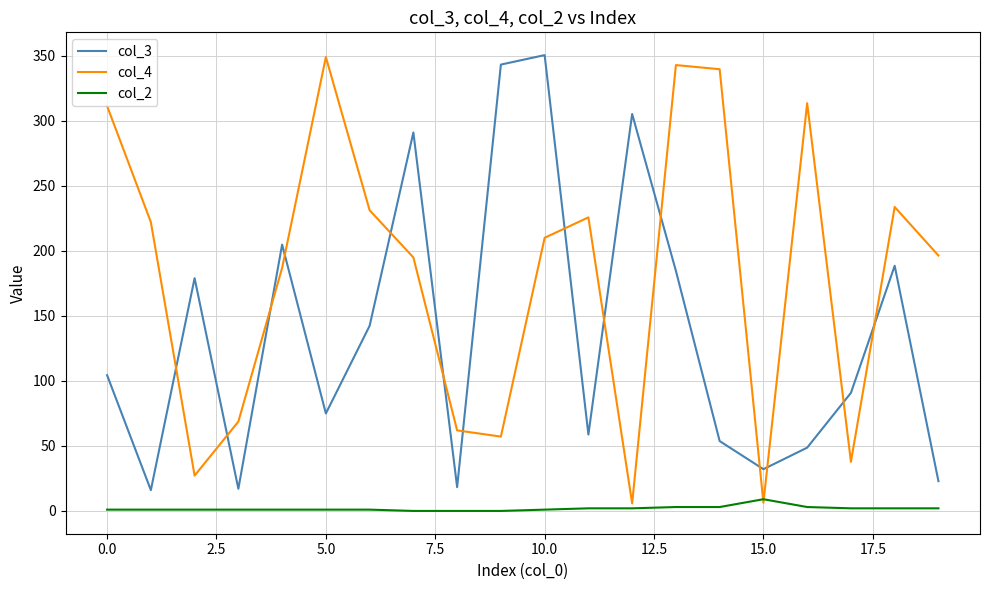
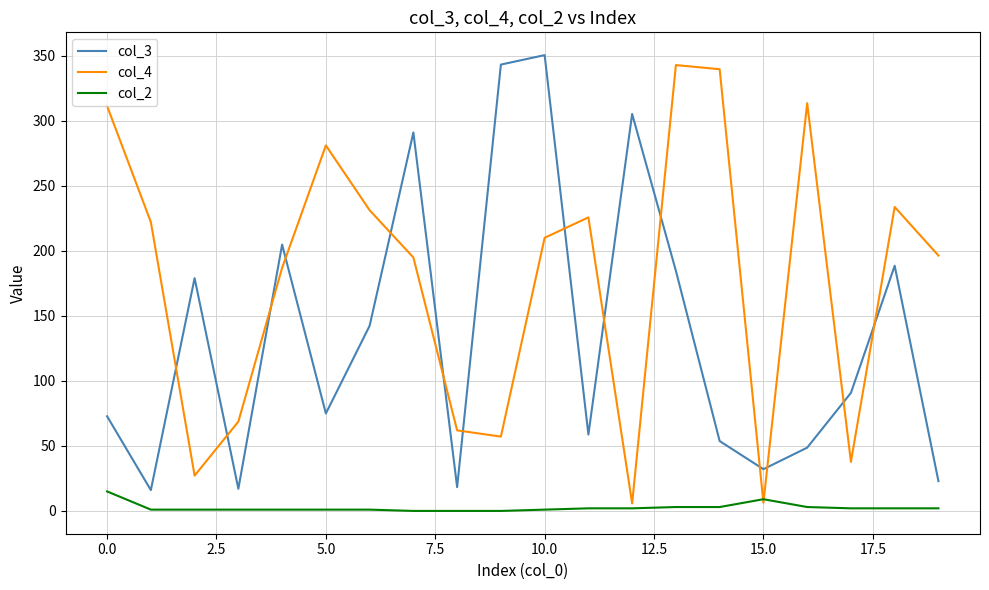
col_3, 0.0: 104 -> 73
col_2, 0.0: 1 -> 15
col_4, 5.0: 349 -> 281
